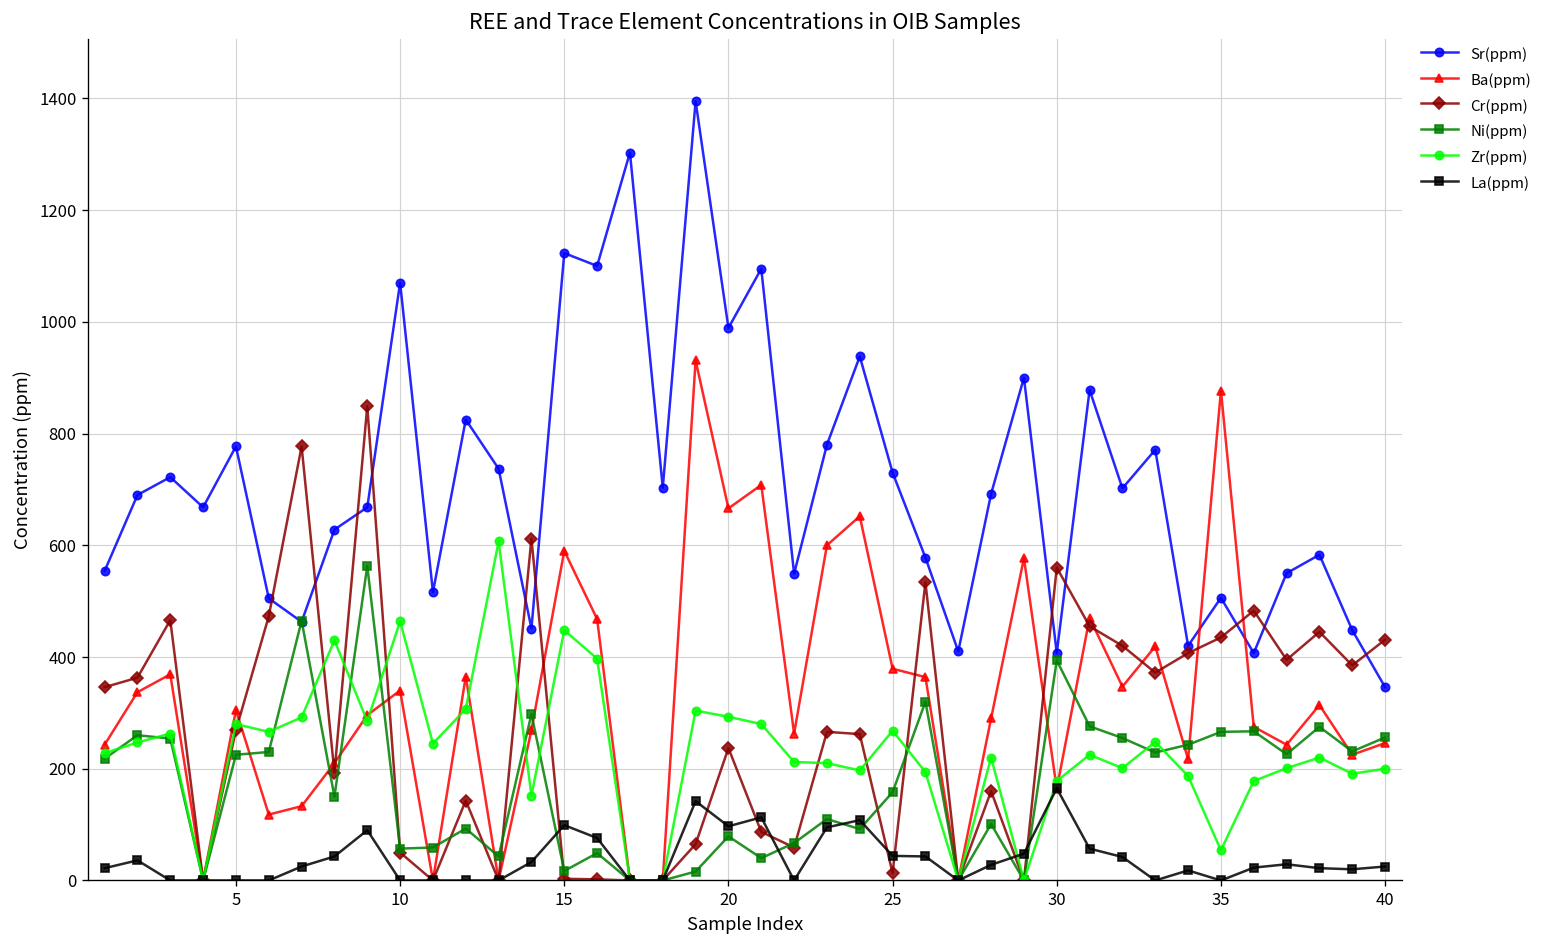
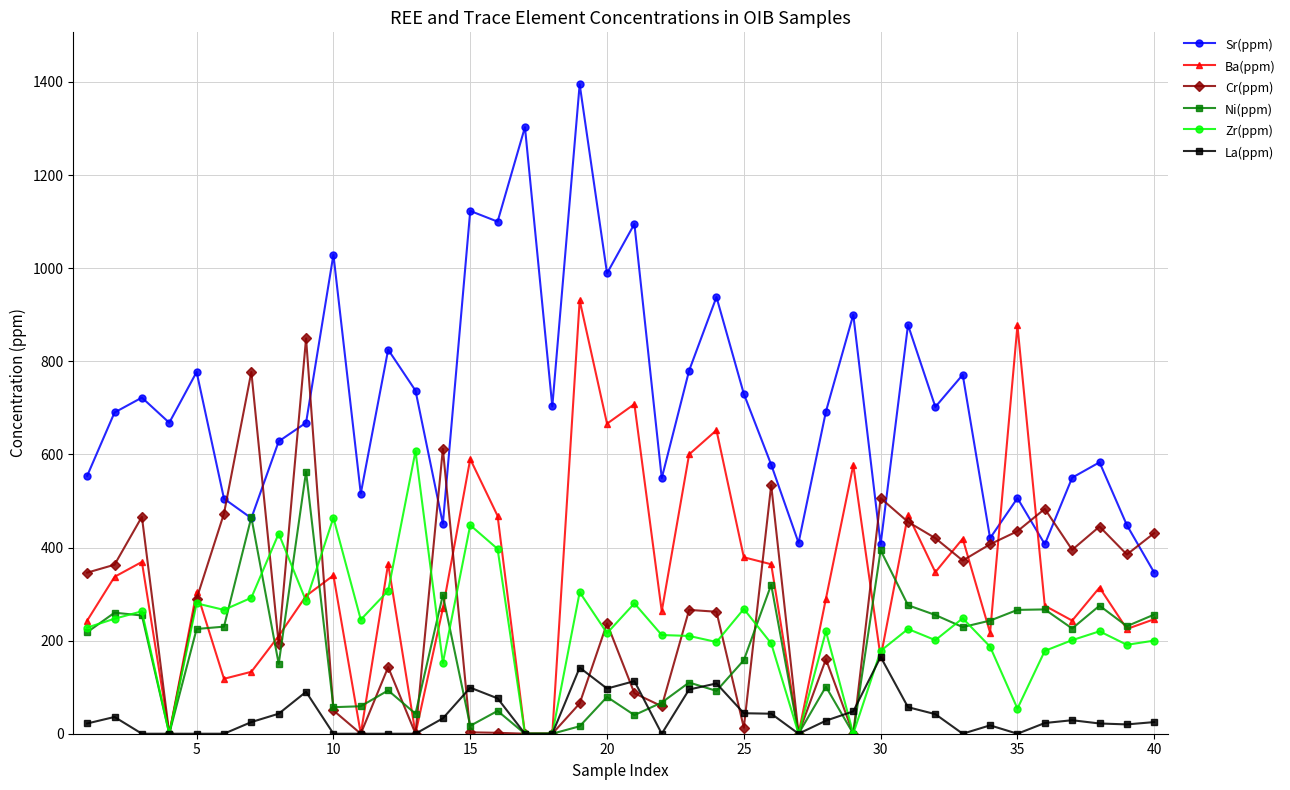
Cr(ppm), 5: 270 -> 290
Sr(ppm), 10: 1070 -> 1030
Zr(ppm), 20: 290 -> 220
Cr(ppm), 30: 560 -> 510
